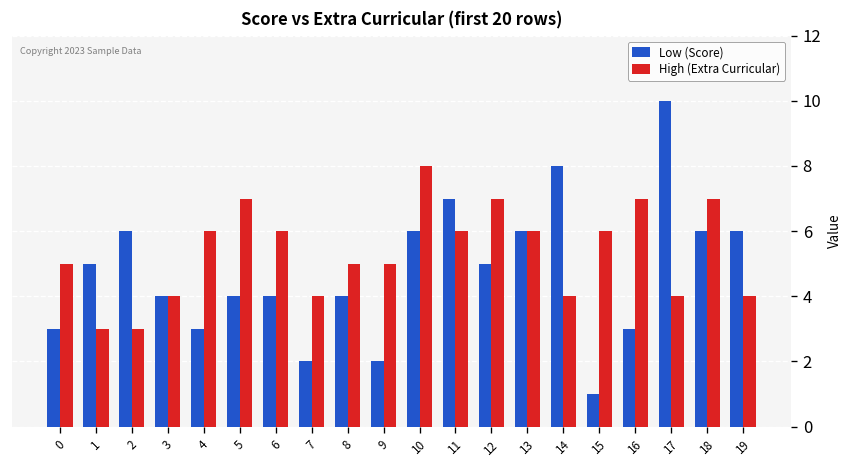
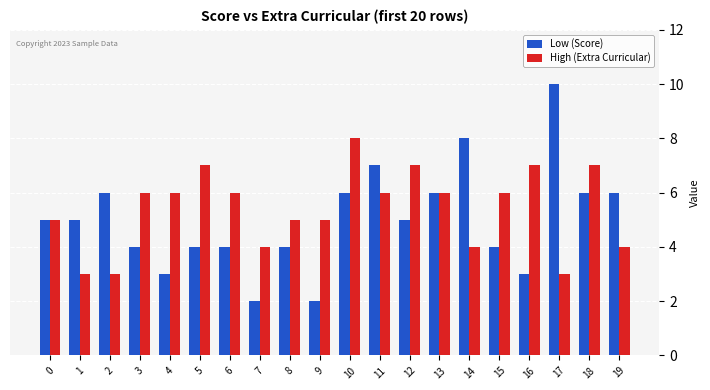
Low (Score), 0: 3 -> 5
High (Extra Curricular), 3: 4 -> 6
Low (Score), 15: 1 -> 4
High (Extra Curricular), 17: 4 -> 3
